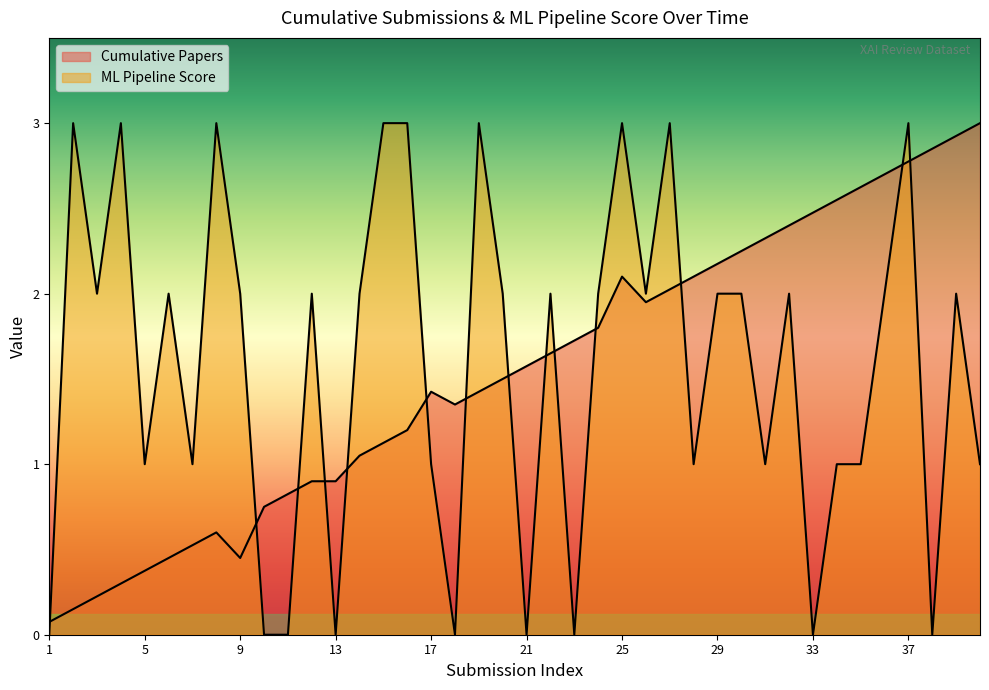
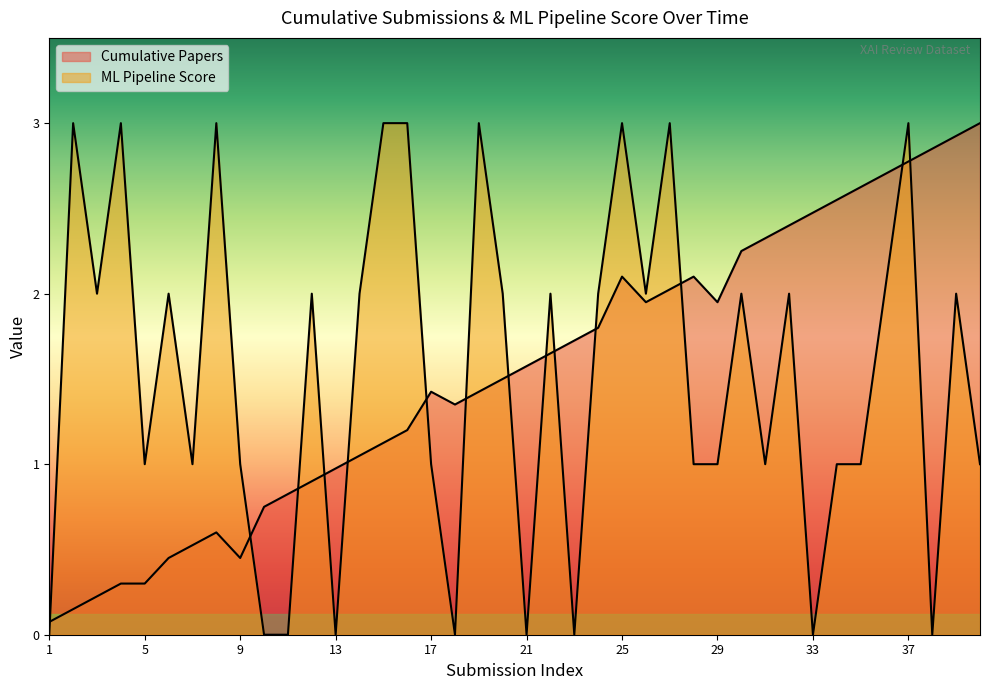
Cumulative Papers, 5: 0.38 -> 0.30
ML Pipeline Score, 9: 2 -> 1
Cumulative Papers, 13: 0.90 -> 0.98
Cumulative Papers, 29: 2.18 -> 1.95
ML Pipeline Score, 29: 2 -> 1
